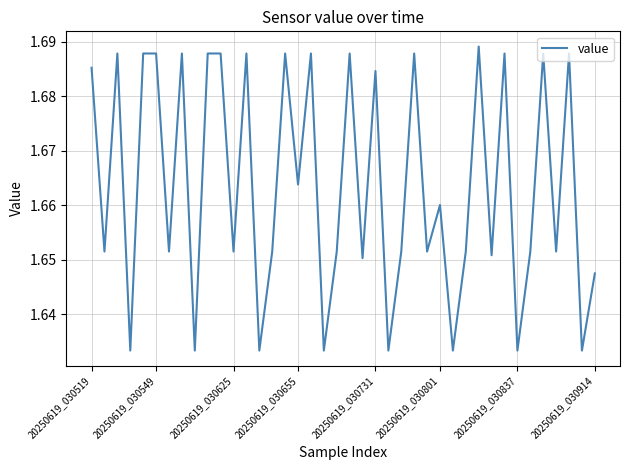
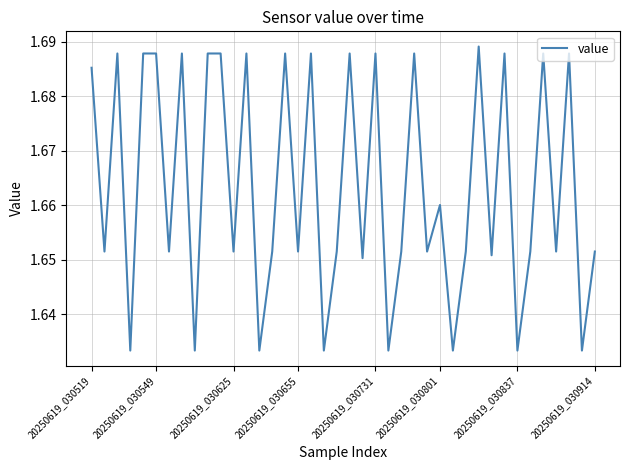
20250619_030655: 1.664 -> 1.652
20250619_030731: 1.685 -> 1.688
20250619_030914: 1.647 -> 1.652
